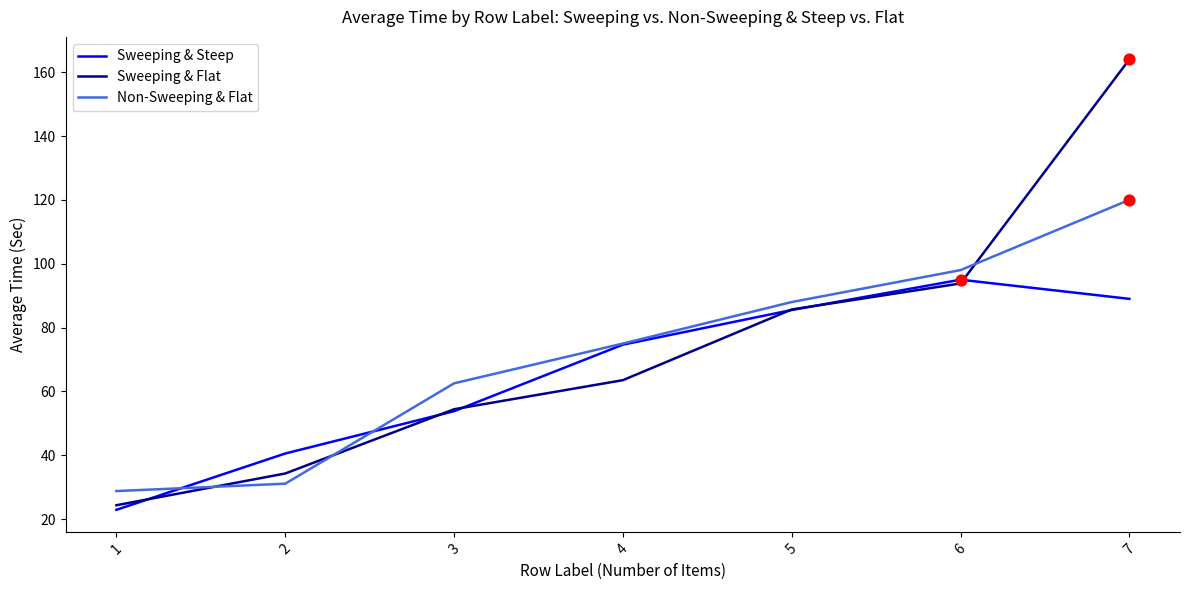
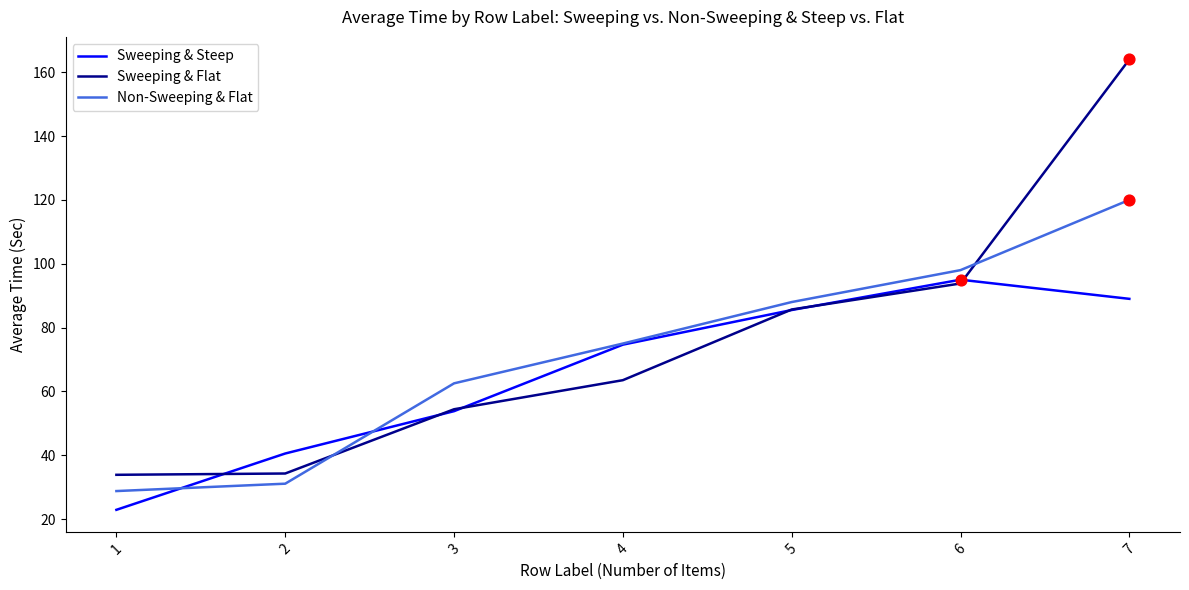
Sweeping & Flat, 1: 24 -> 34
